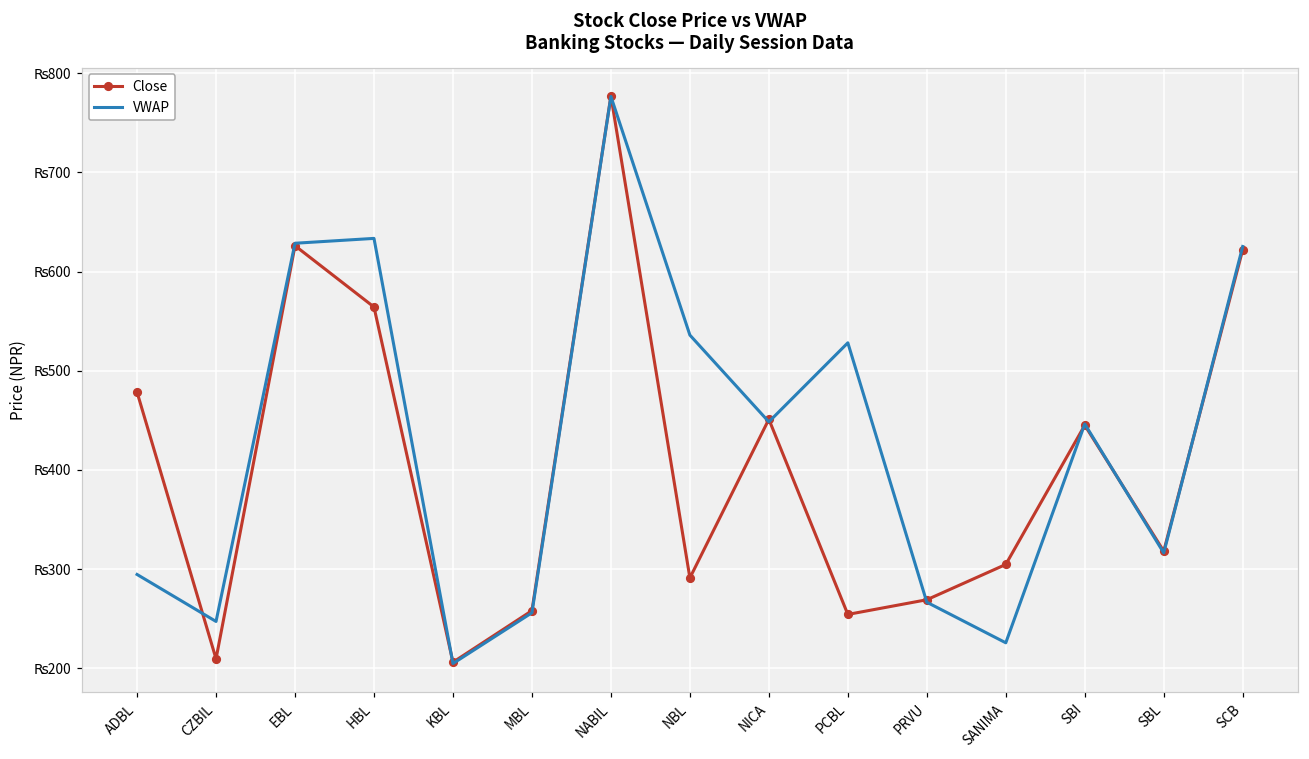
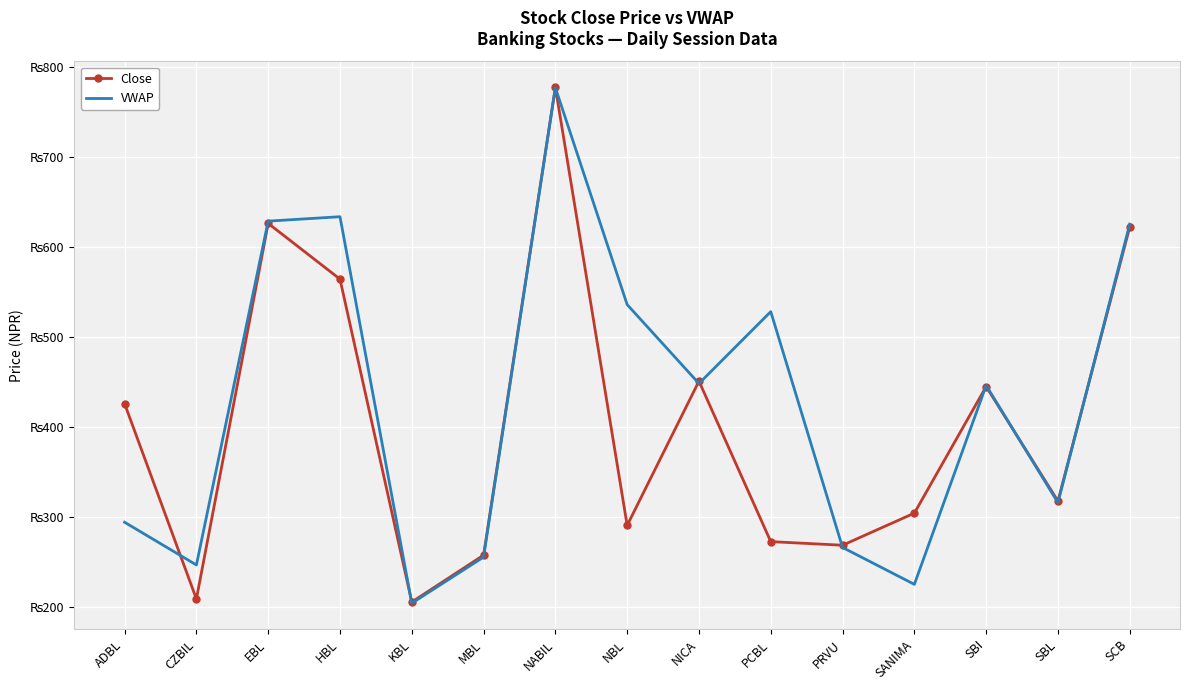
Close, ADBL: ₨480 -> ₨430
Close, PCBL: ₨250 -> ₨270
